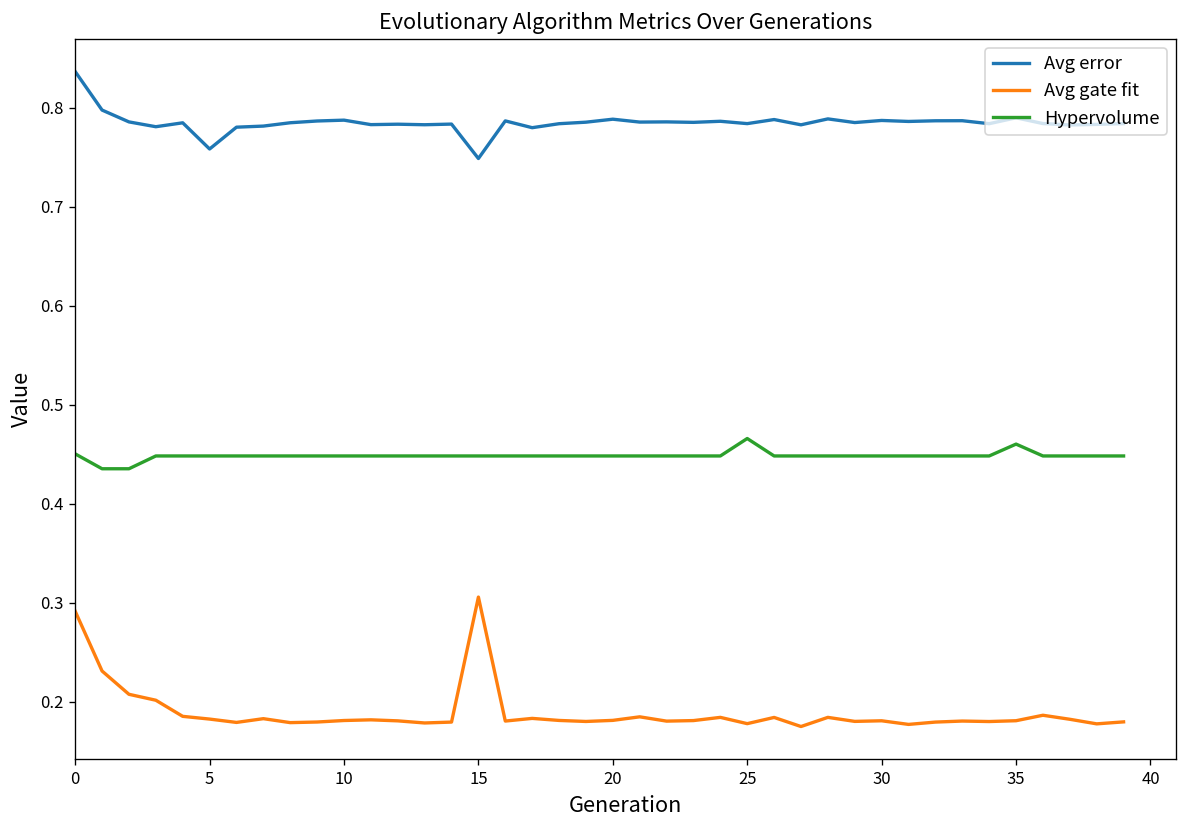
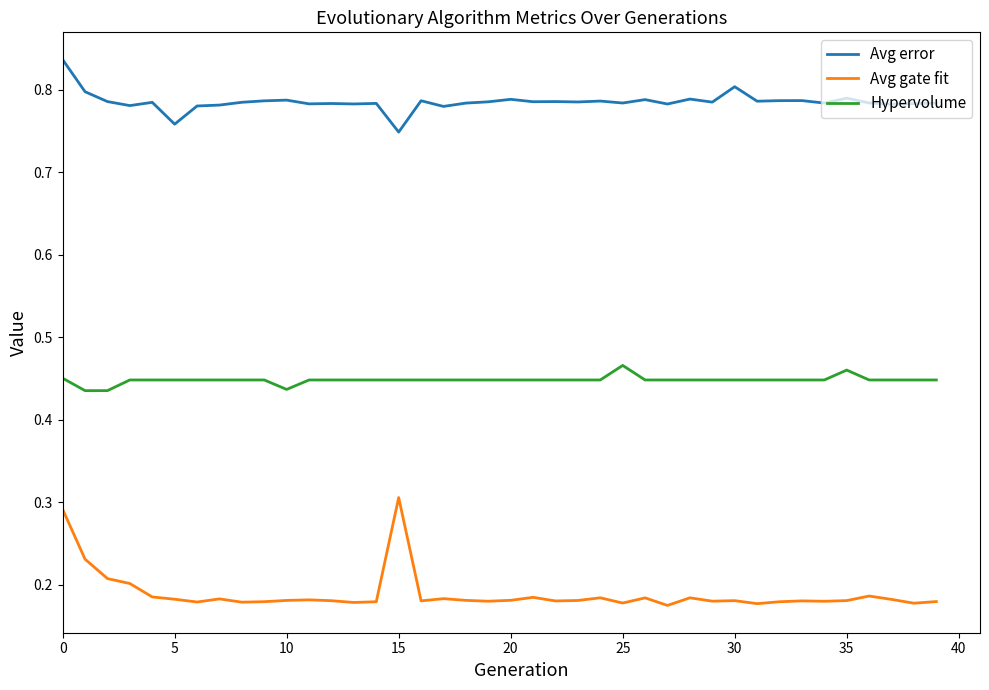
Hypervolume, 10: 0.45 -> 0.44
Avg error, 30: 0.79 -> 0.80
